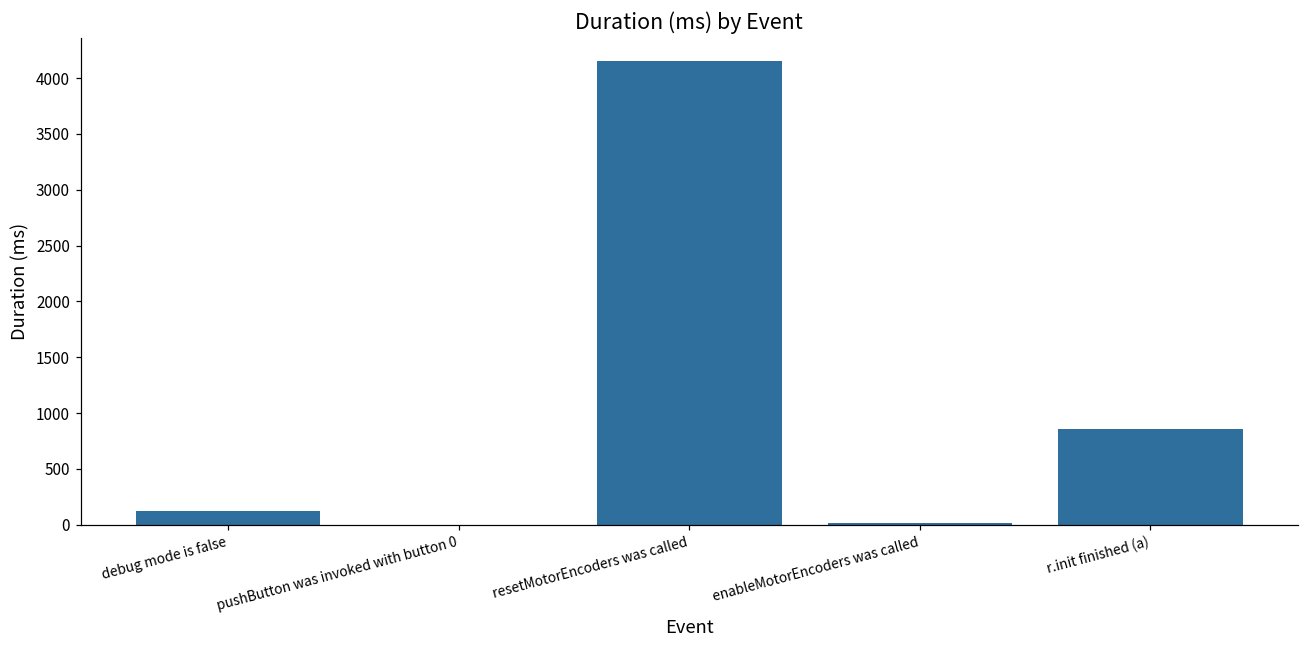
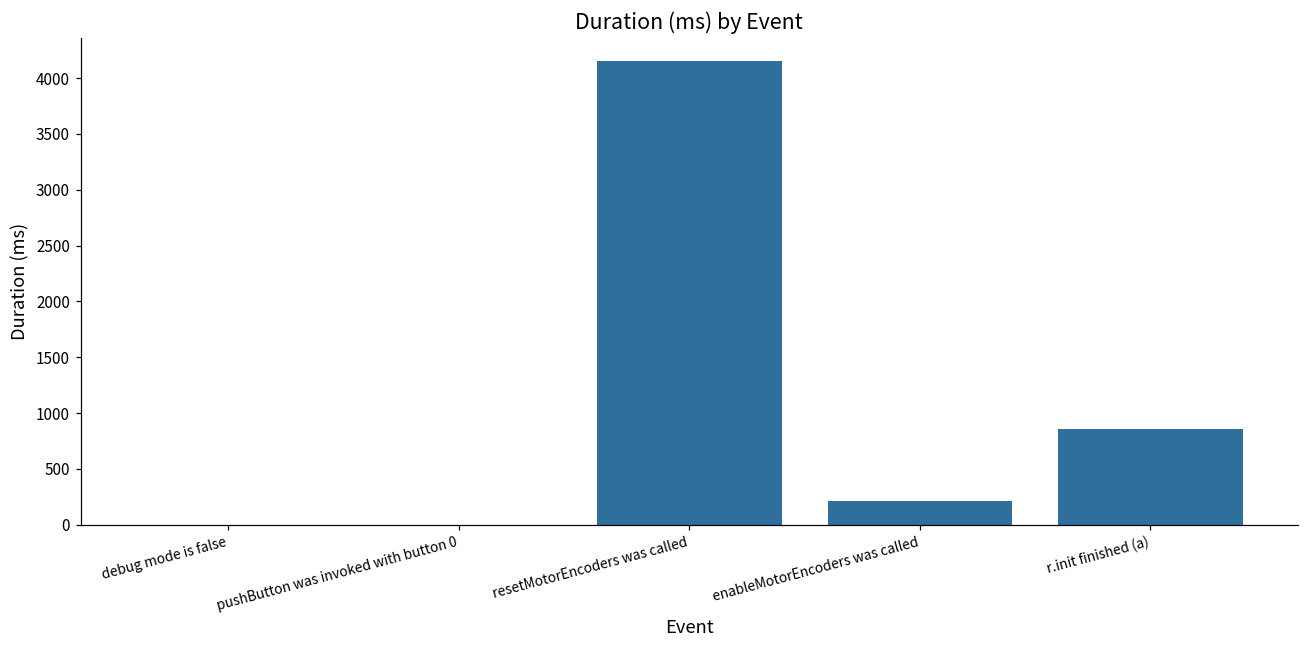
debug mode is false: 120 -> 0
enableMotorEncoders was called: 20 -> 210
